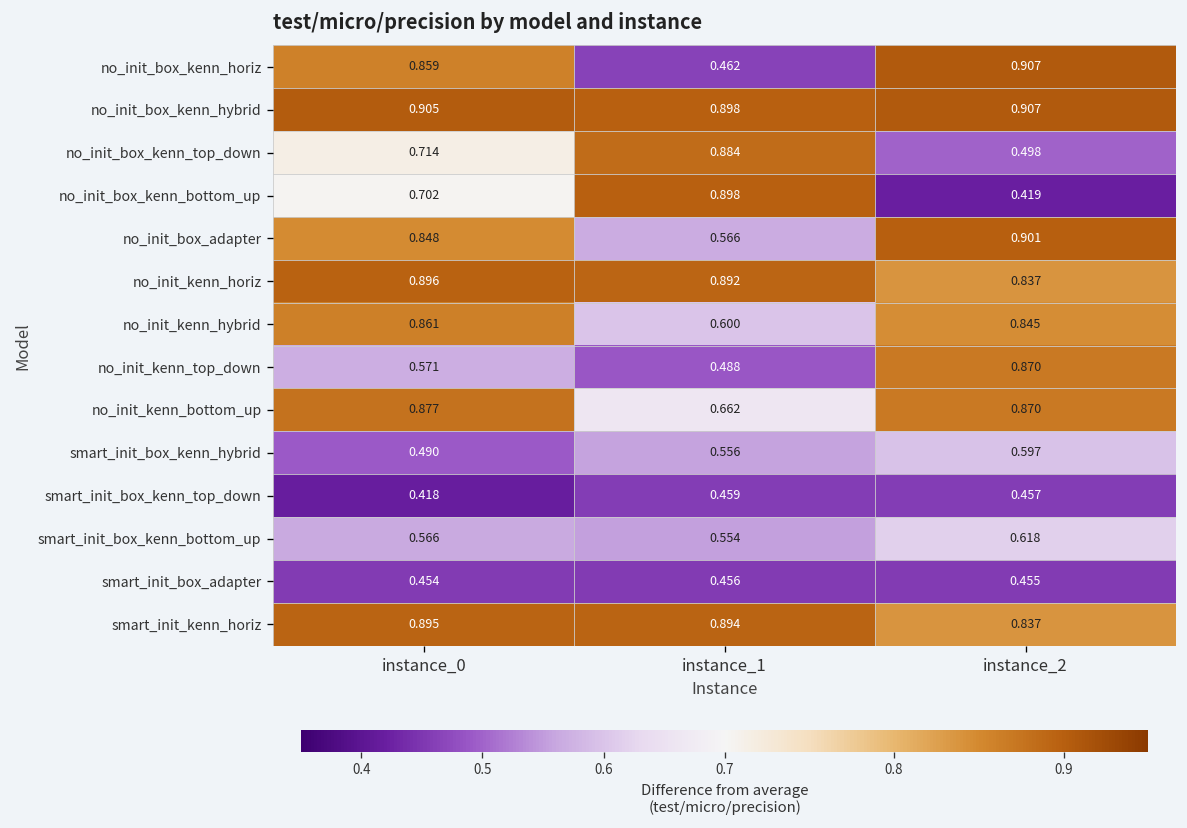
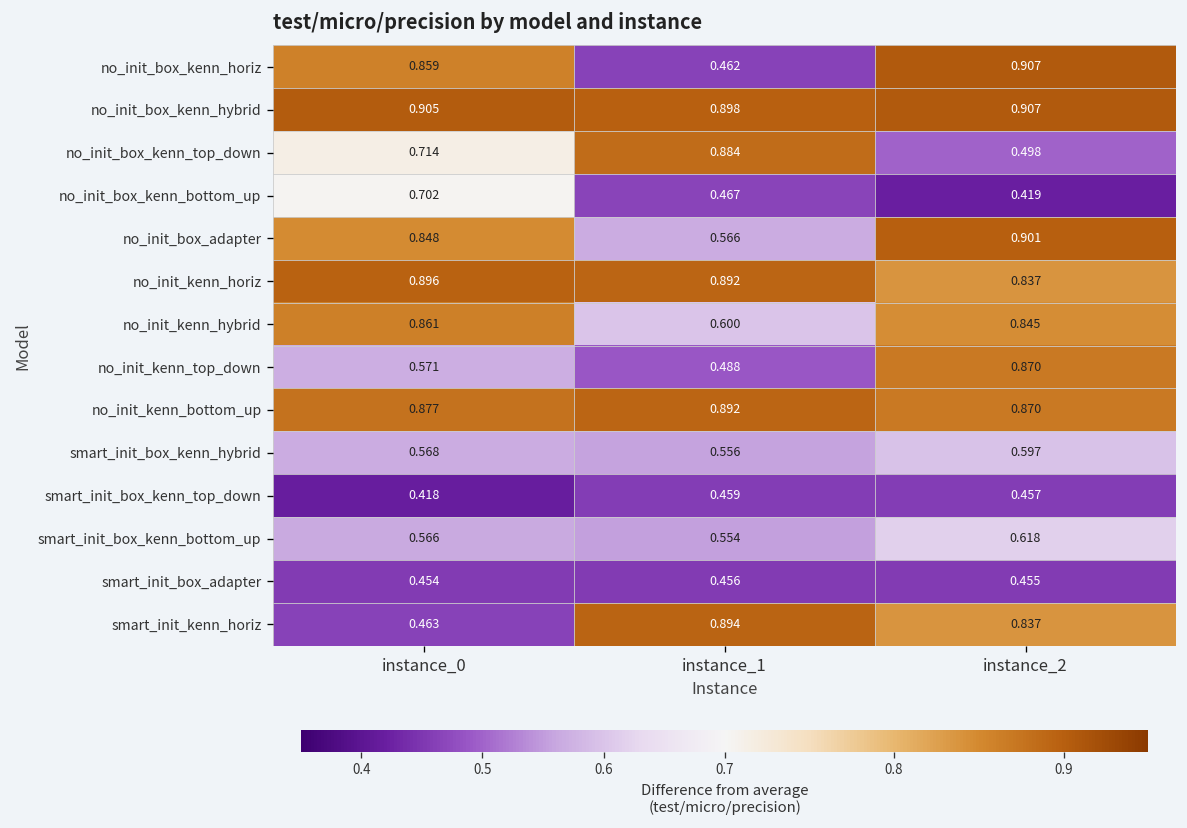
no_init_box_kenn_bottom_up, instance_1: 0.898 -> 0.467
no_init_kenn_bottom_up, instance_1: 0.662 -> 0.892
smart_init_box_kenn_hybrid, instance_0: 0.490 -> 0.568
smart_init_kenn_horiz, instance_0: 0.895 -> 0.463
